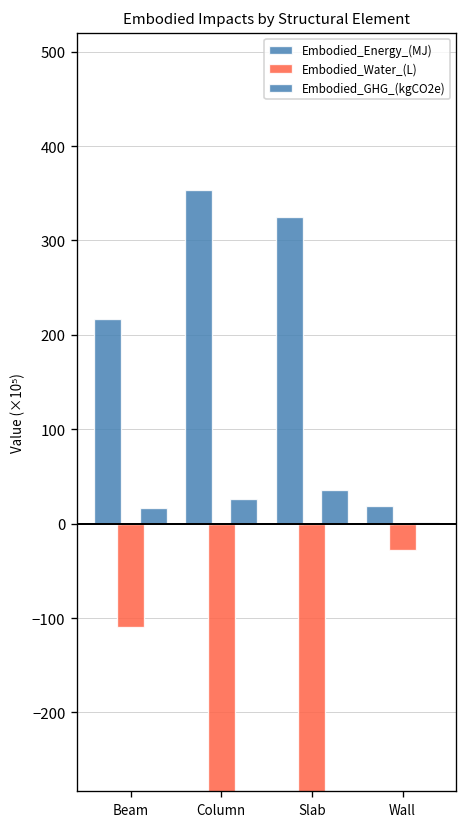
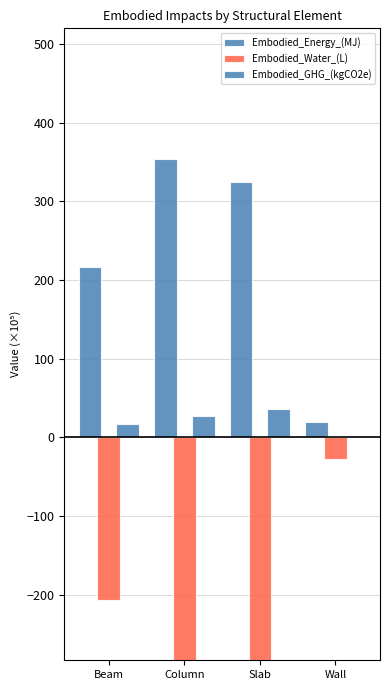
Embodied_Water_(L), Beam: -110 -> -210
